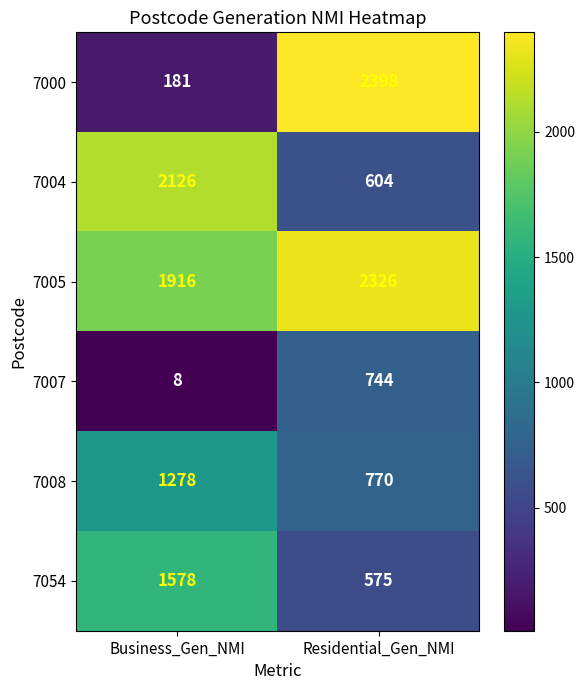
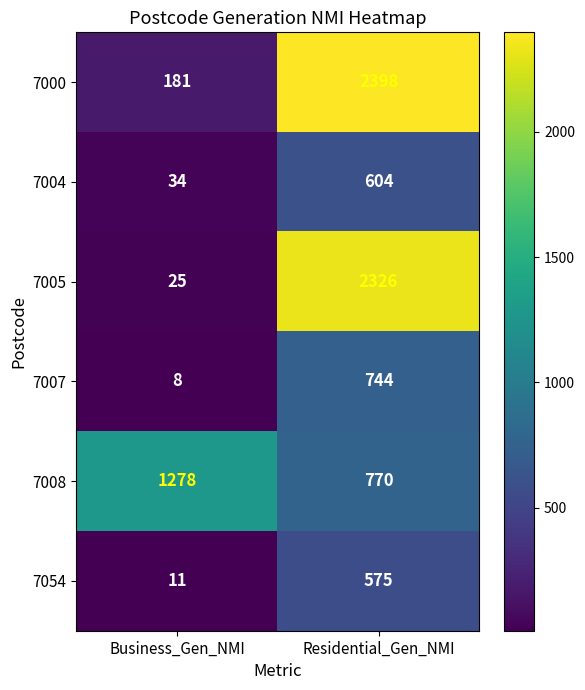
7004, Business_Gen_NMI: 2126 -> 34
7005, Business_Gen_NMI: 1916 -> 25
7054, Business_Gen_NMI: 1578 -> 11
